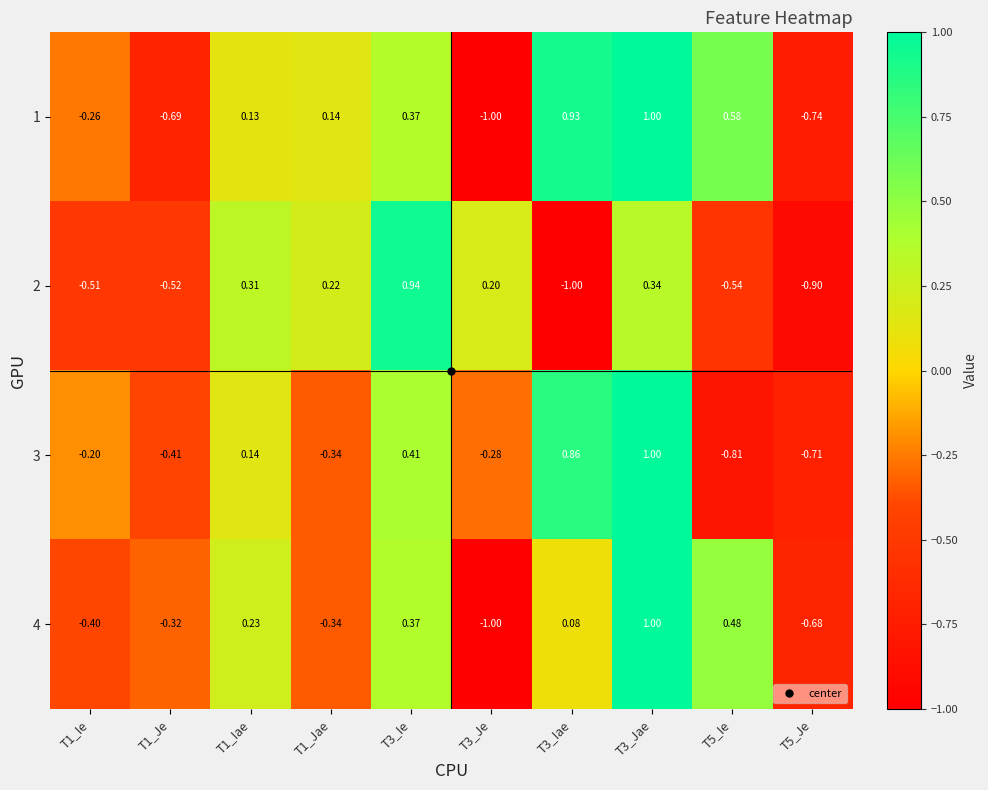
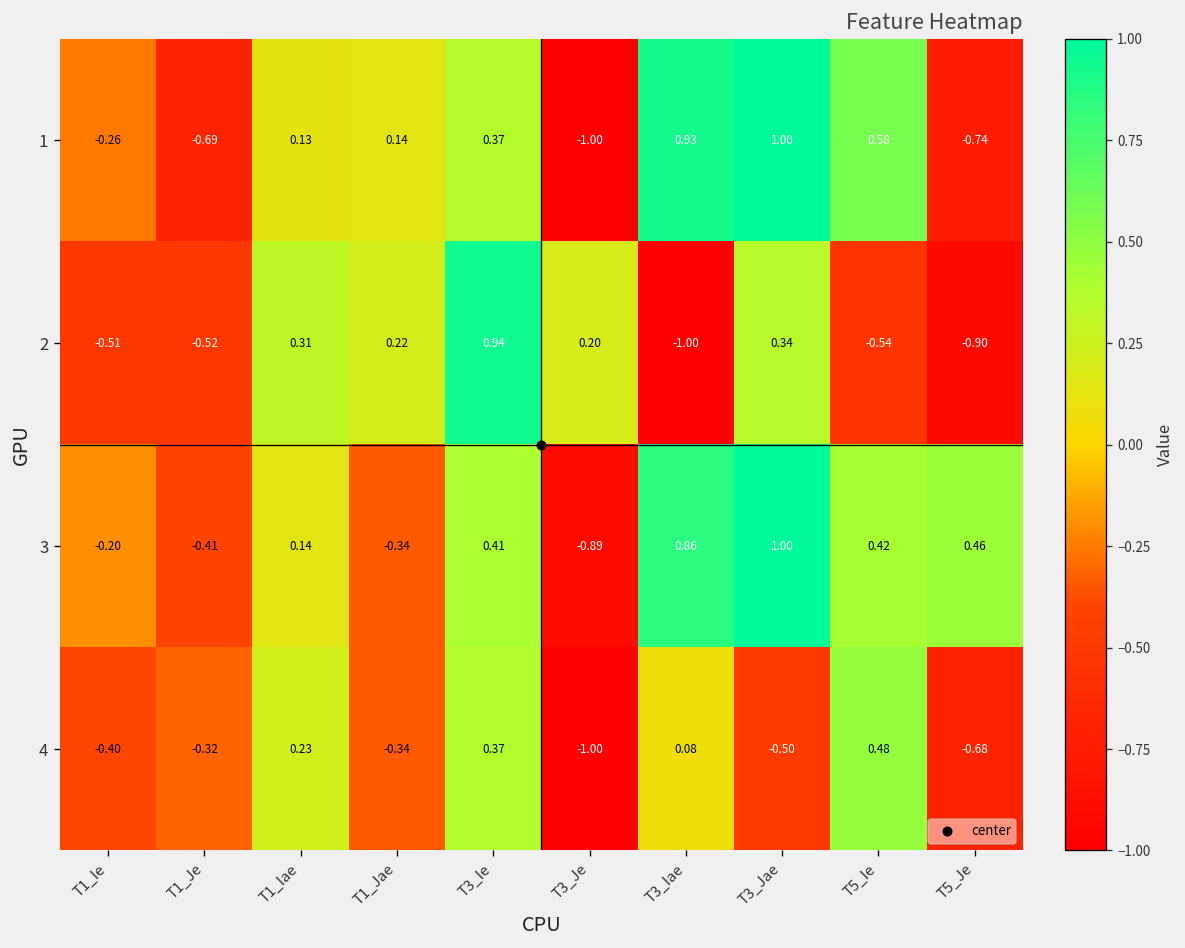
3, T3_Je: -0.28 -> -0.89
3, T5_Ie: -0.81 -> 0.42
3, T5_Je: -0.71 -> 0.46
4, T3_Jae: 1.00 -> -0.50
